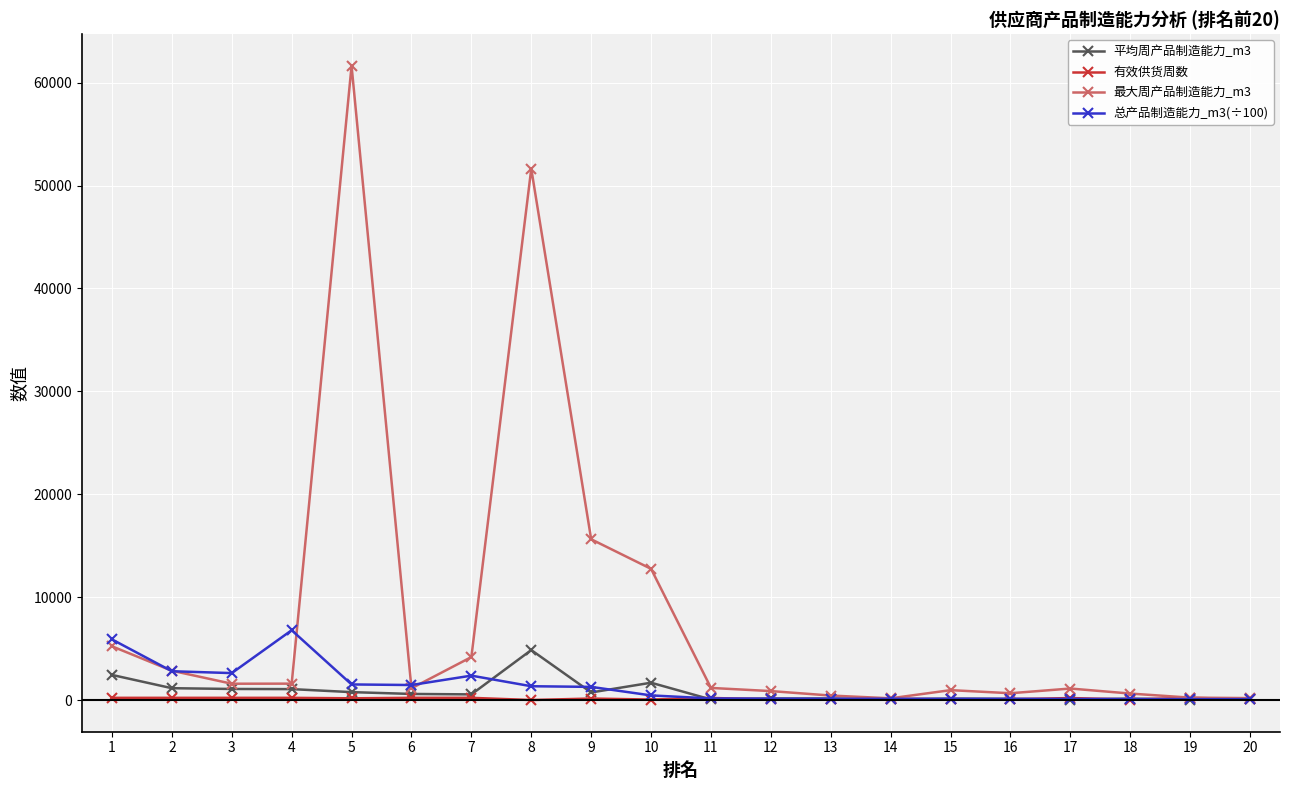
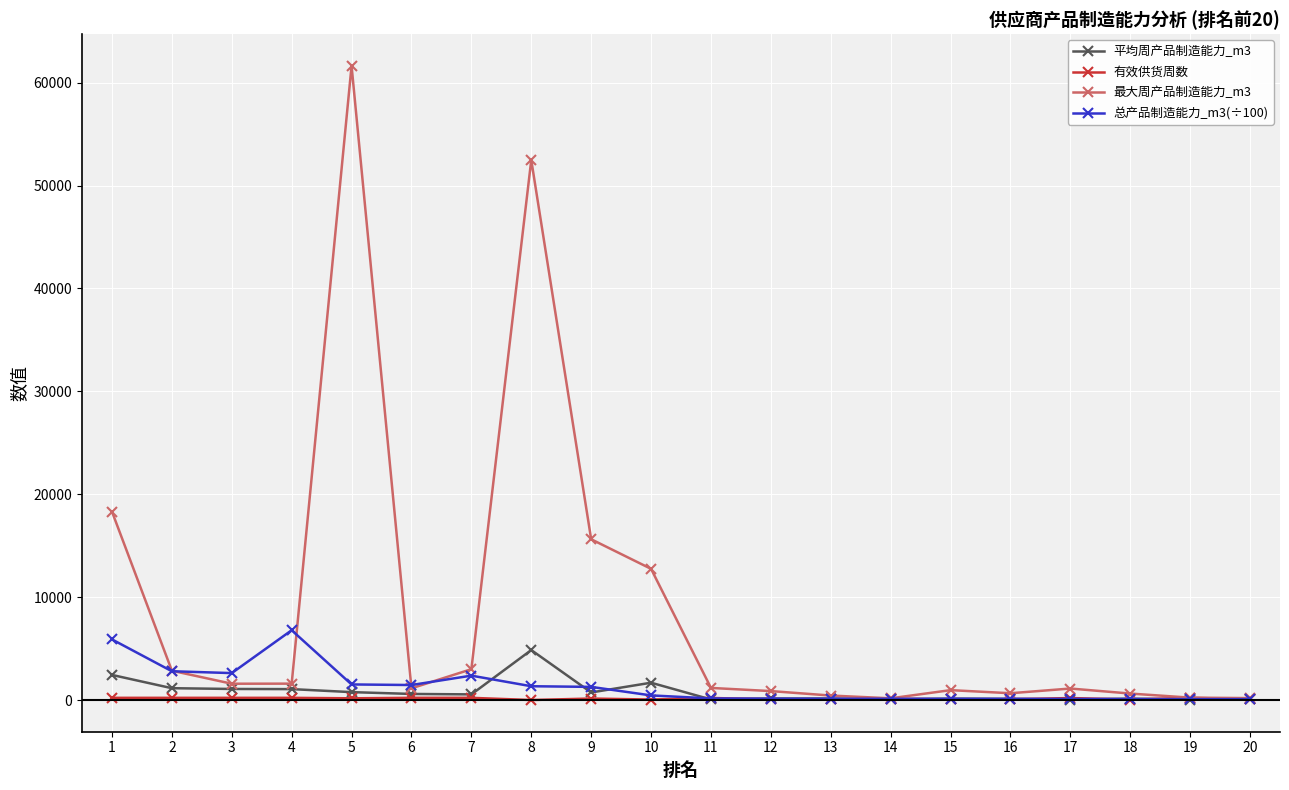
最大周产品制造能力_m3, 1: 5200 -> 18300
最大周产品制造能力_m3, 7: 4200 -> 3000
最大周产品制造能力_m3, 8: 51600 -> 52500
